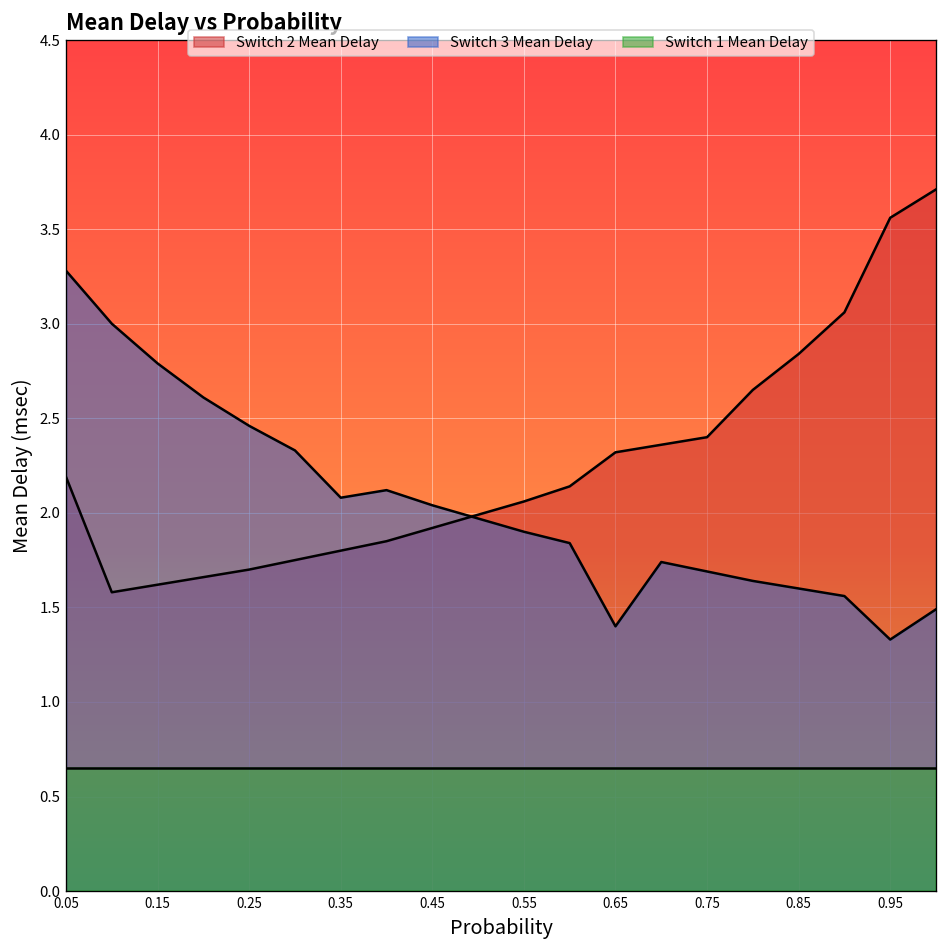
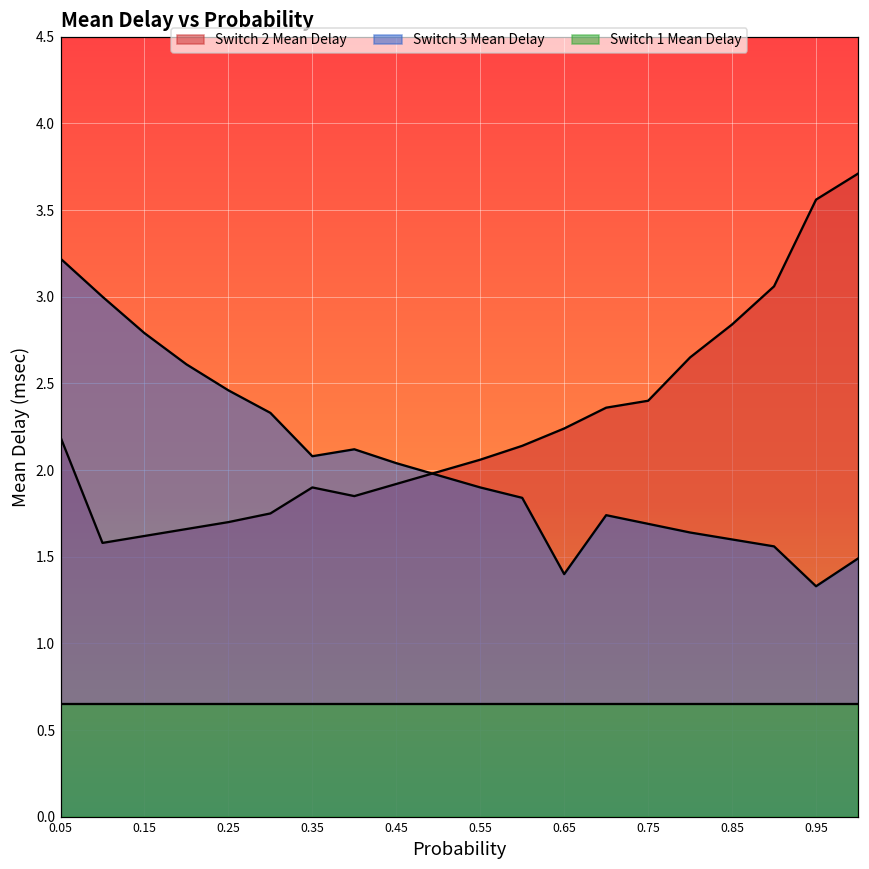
Switch 3 Mean Delay, 0.05: 3.28 -> 3.22
Switch 2 Mean Delay, 0.35: 1.8 -> 1.9
Switch 2 Mean Delay, 0.65: 2.32 -> 2.24
